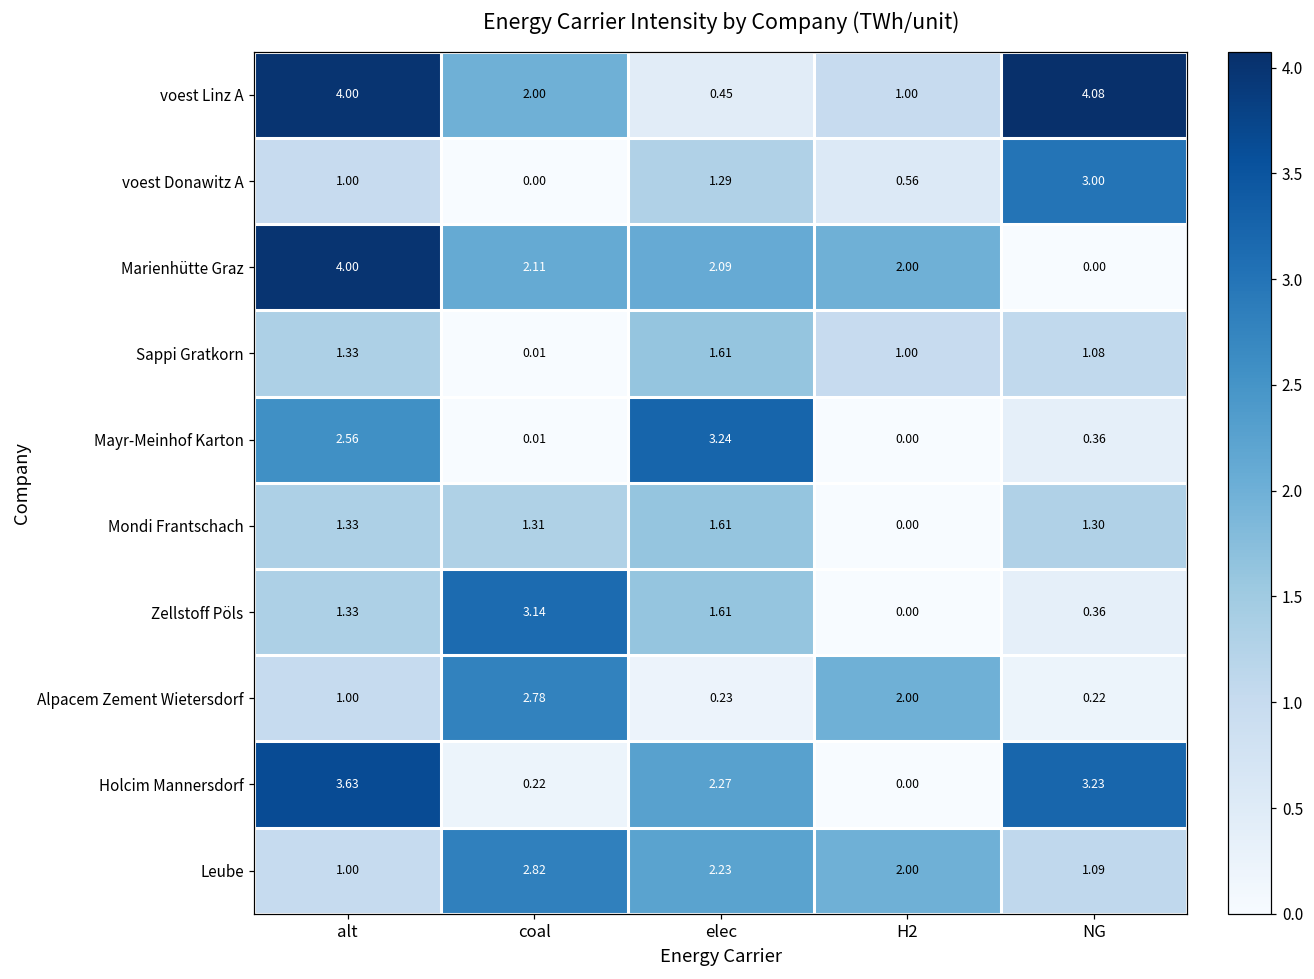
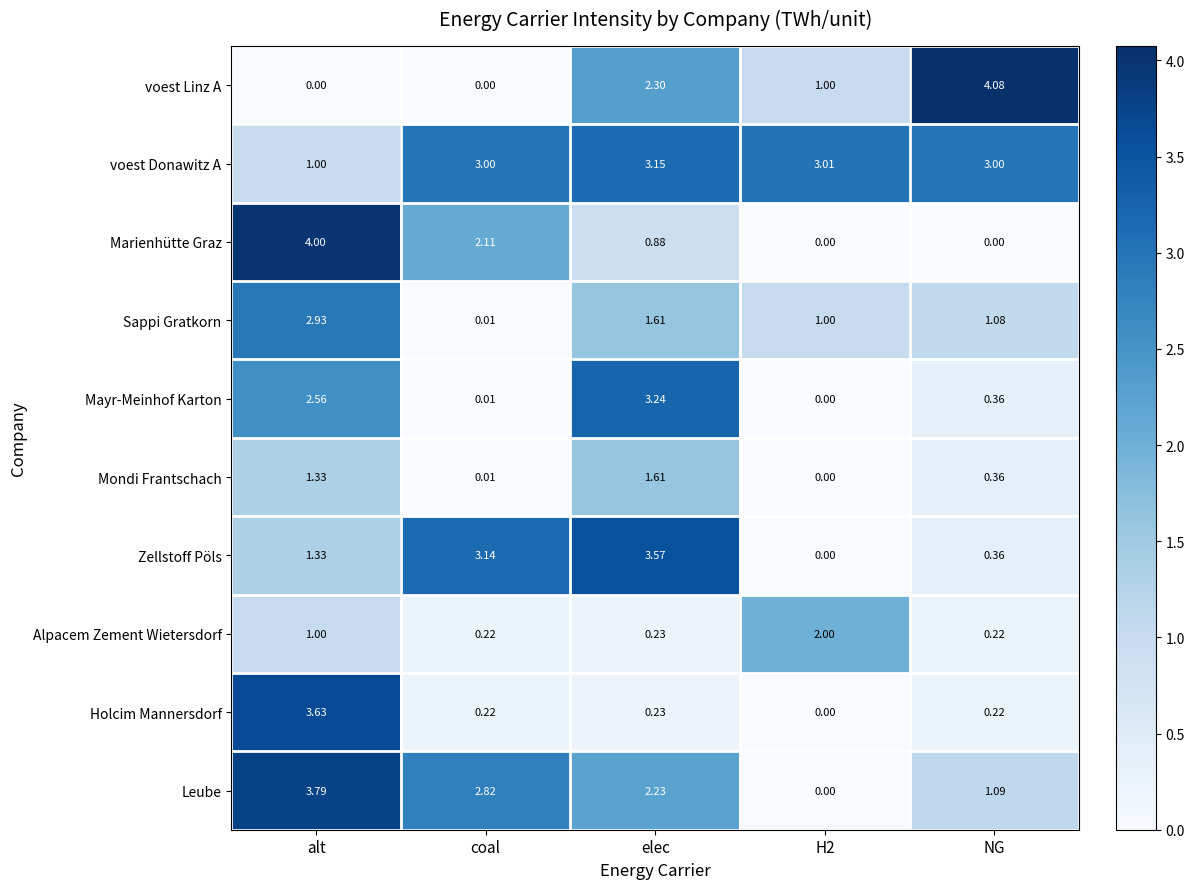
voest Linz A, alt: 4.00 -> 0.00
voest Linz A, coal: 2.00 -> 0.00
voest Linz A, elec: 0.45 -> 2.30
voest Donawitz A, coal: 0.00 -> 3.00
voest Donawitz A, elec: 1.29 -> 3.15
voest Donawitz A, H2: 0.56 -> 3.01
Marienhütte Graz, elec: 2.09 -> 0.88
Marienhütte Graz, H2: 2.00 -> 0.00
Sappi Gratkorn, alt: 1.33 -> 2.93
Mondi Frantschach, coal: 1.31 -> 0.01
Mondi Frantschach, NG: 1.30 -> 0.36
Zellstoff Pöls, elec: 1.61 -> 3.57
Alpacem Zement Wietersdorf, coal: 2.78 -> 0.22
Holcim Mannersdorf, elec: 2.27 -> 0.23
Holcim Mannersdorf, NG: 3.23 -> 0.22
Leube, alt: 1.00 -> 3.79
Leube, H2: 2.00 -> 0.00
